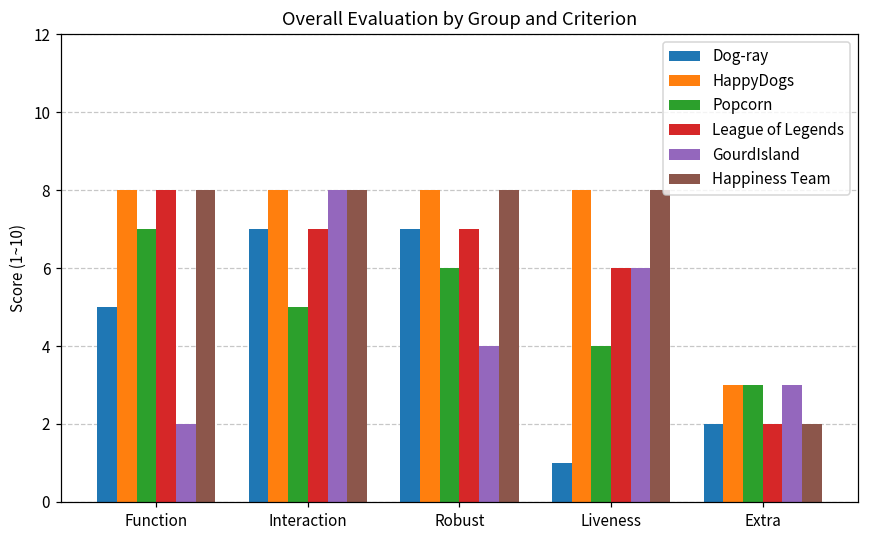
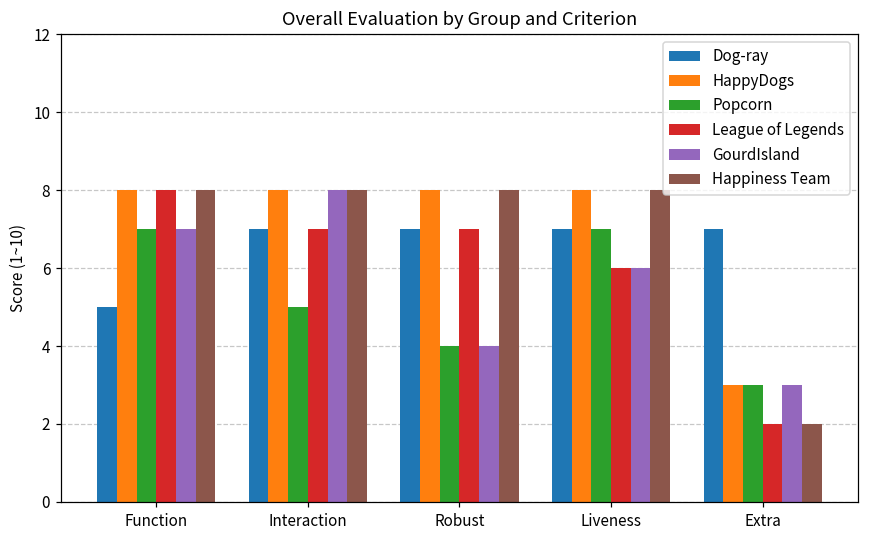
GourdIsland, Function: 2 -> 7
Popcorn, Robust: 6 -> 4
Dog-ray, Liveness: 1 -> 7
Popcorn, Liveness: 4 -> 7
Dog-ray, Extra: 2 -> 7
